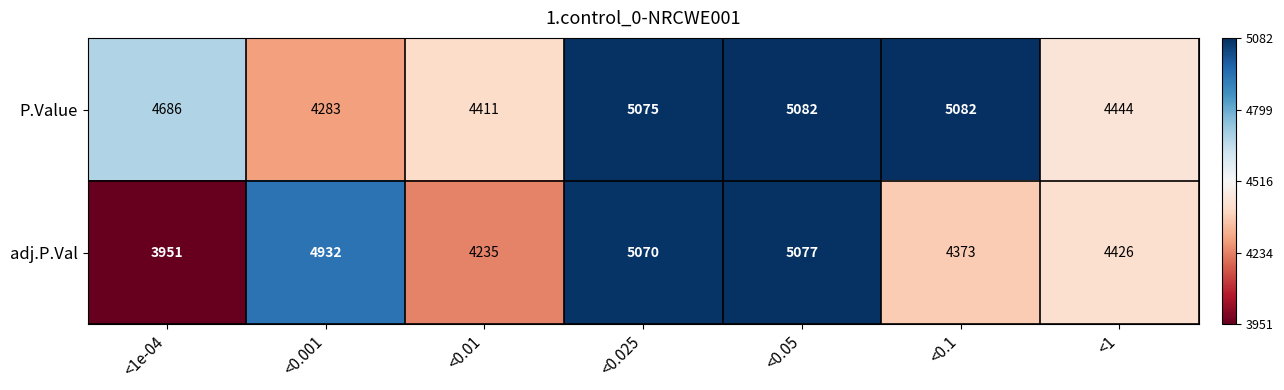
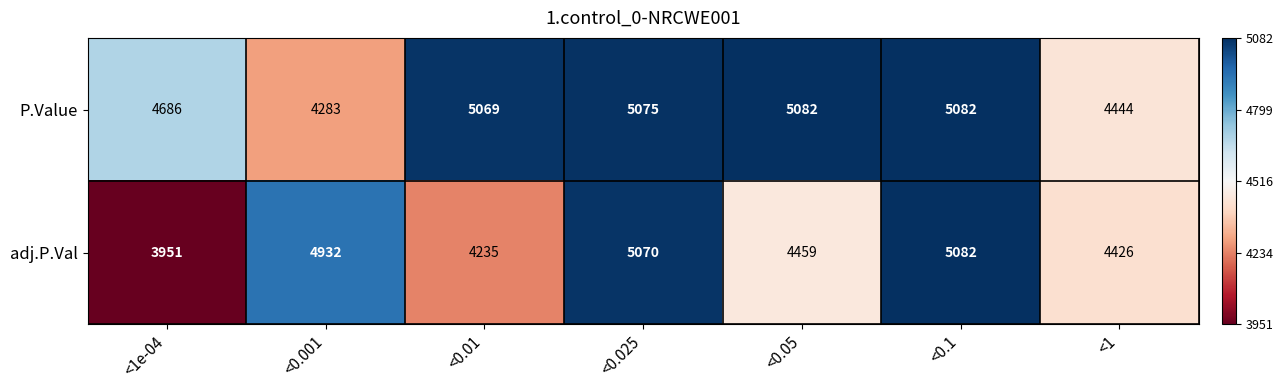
P.Value, <0.01: 4411 -> 5069
adj.P.Val, <0.05: 5077 -> 4459
adj.P.Val, <0.1: 4373 -> 5082
